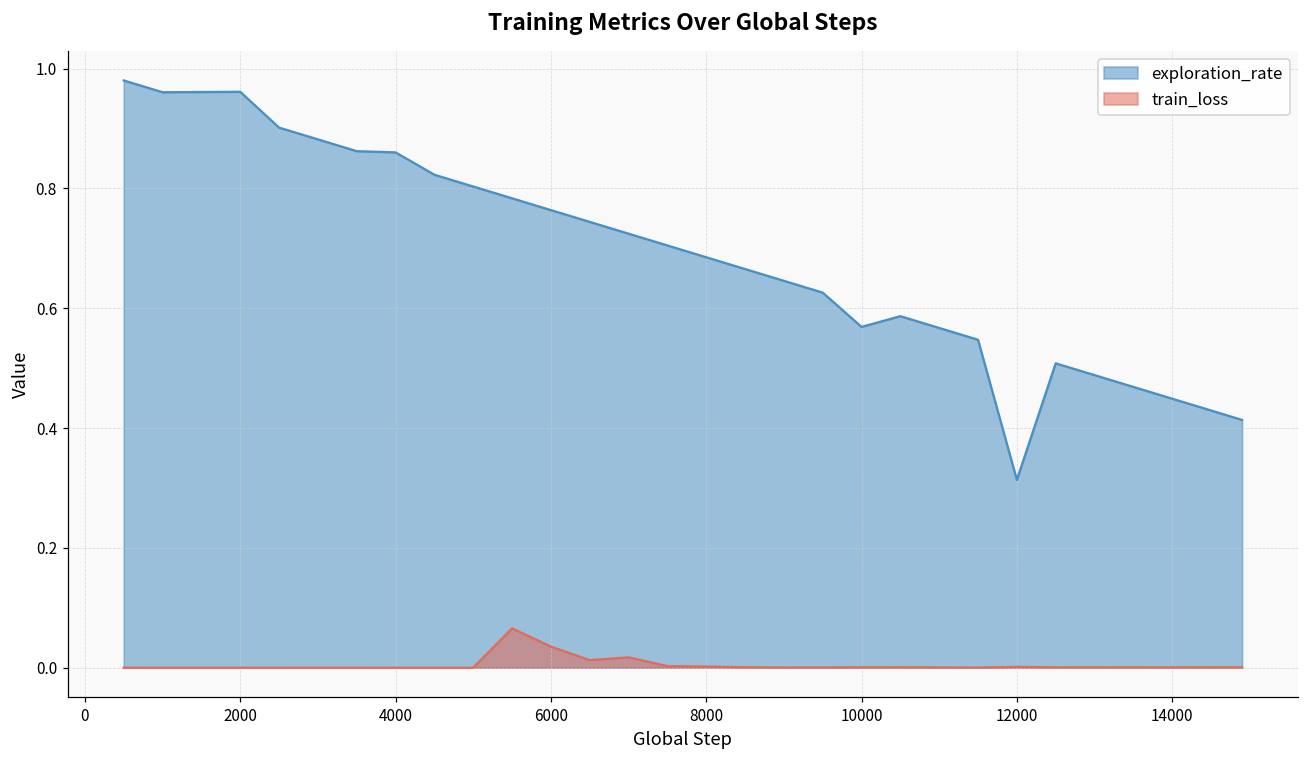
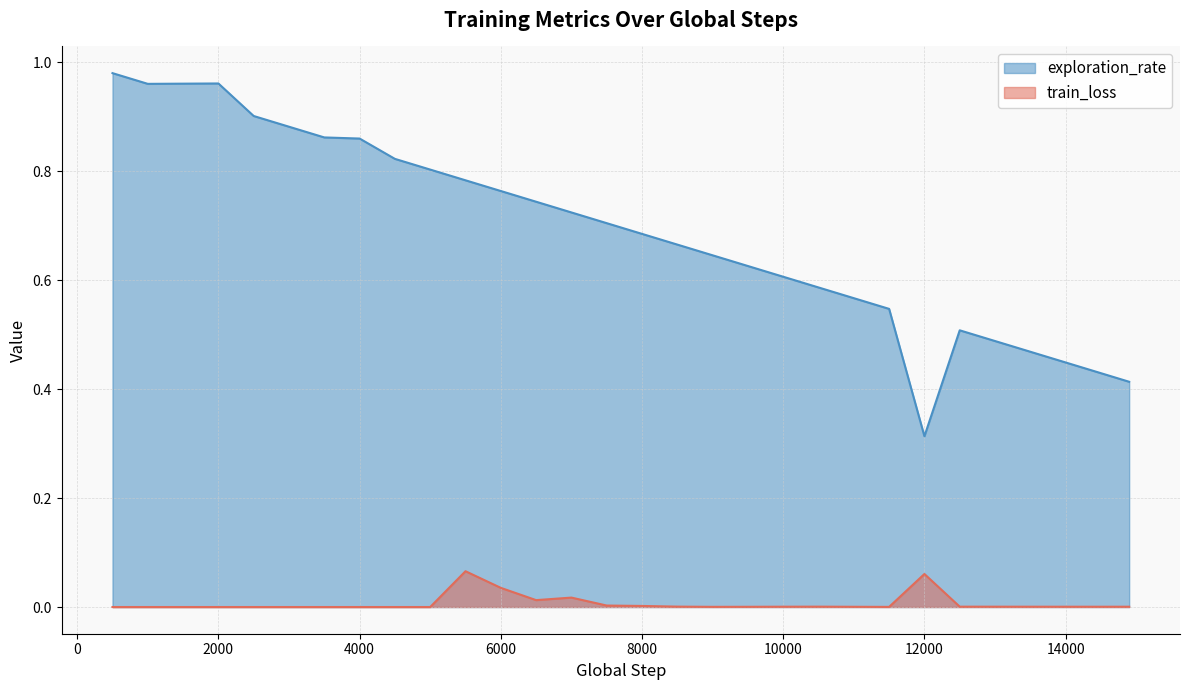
exploration_rate, 10000: 0.57 -> 0.61
train_loss, 12000: 0.00 -> 0.06
